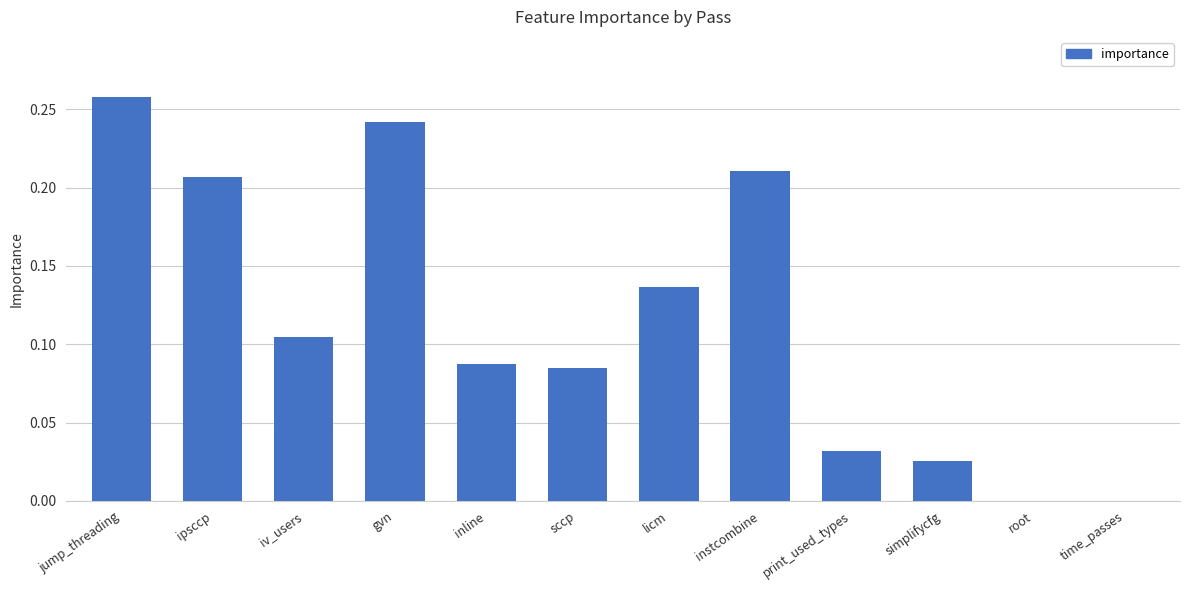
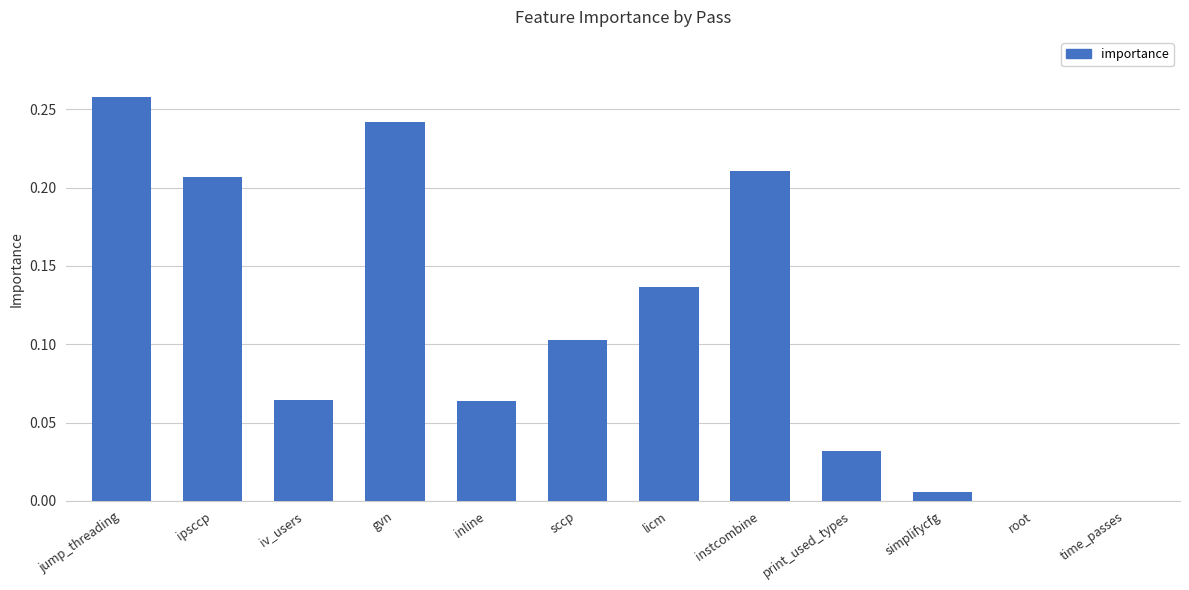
iv_users: 0.105 -> 0.065
inline: 0.088 -> 0.064
sccp: 0.085 -> 0.103
simplifycfg: 0.025 -> 0.006
